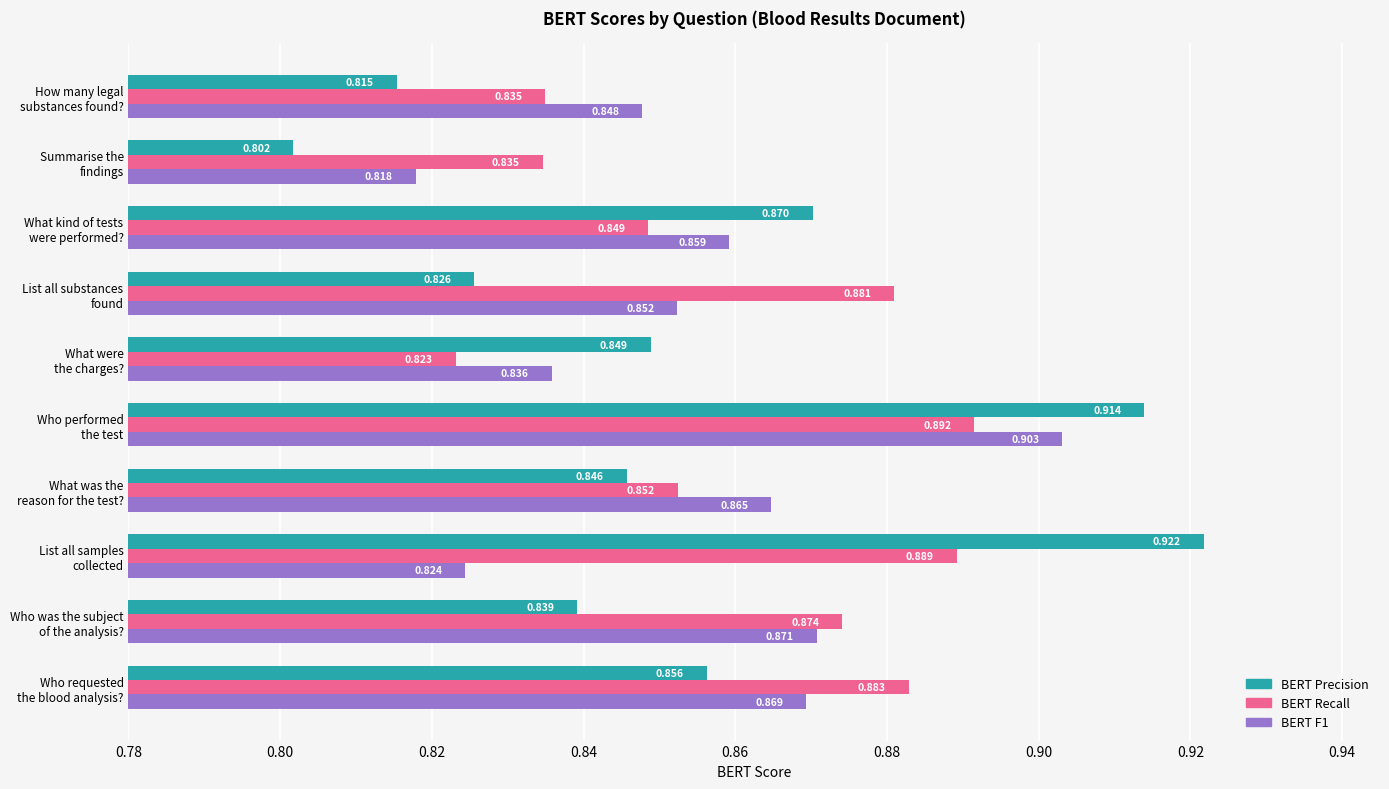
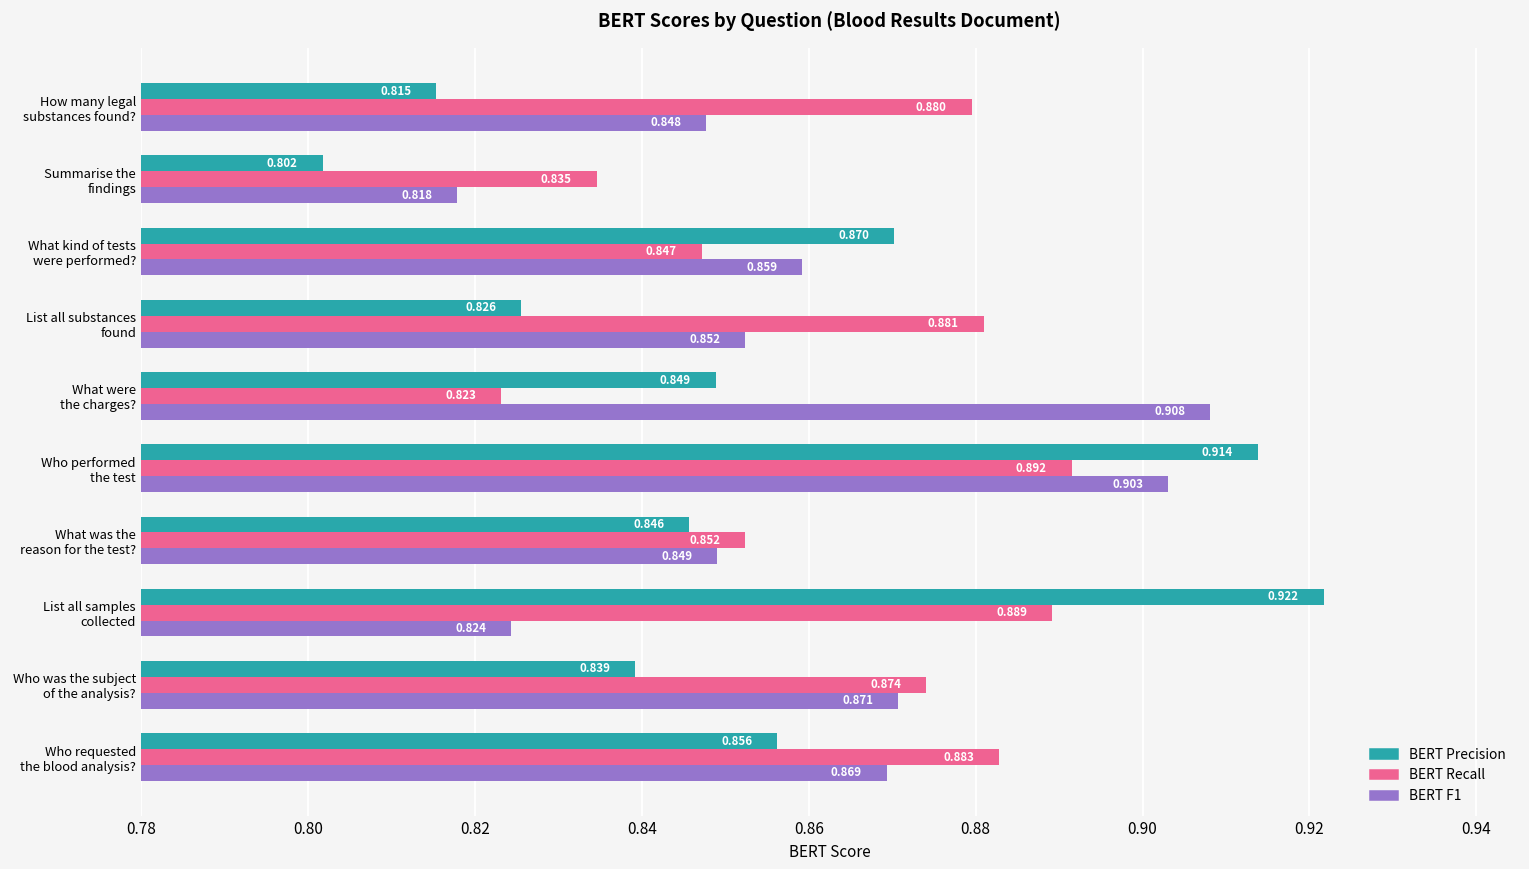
BERT Recall, How many legal substances found?: 0.835 -> 0.880
BERT Recall, What kind of tests were performed?: 0.849 -> 0.847
BERT F1, What were the charges?: 0.836 -> 0.908
BERT F1, What was the reason for the test?: 0.865 -> 0.849
